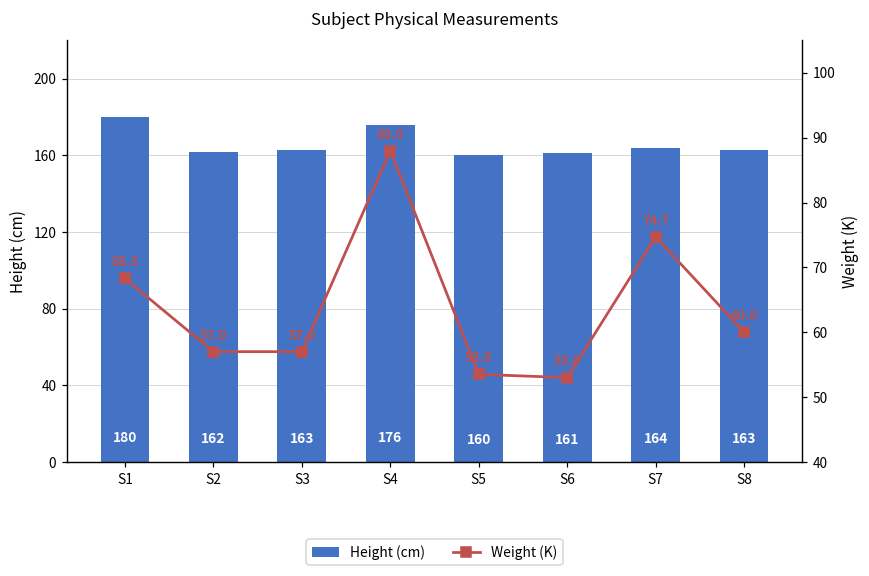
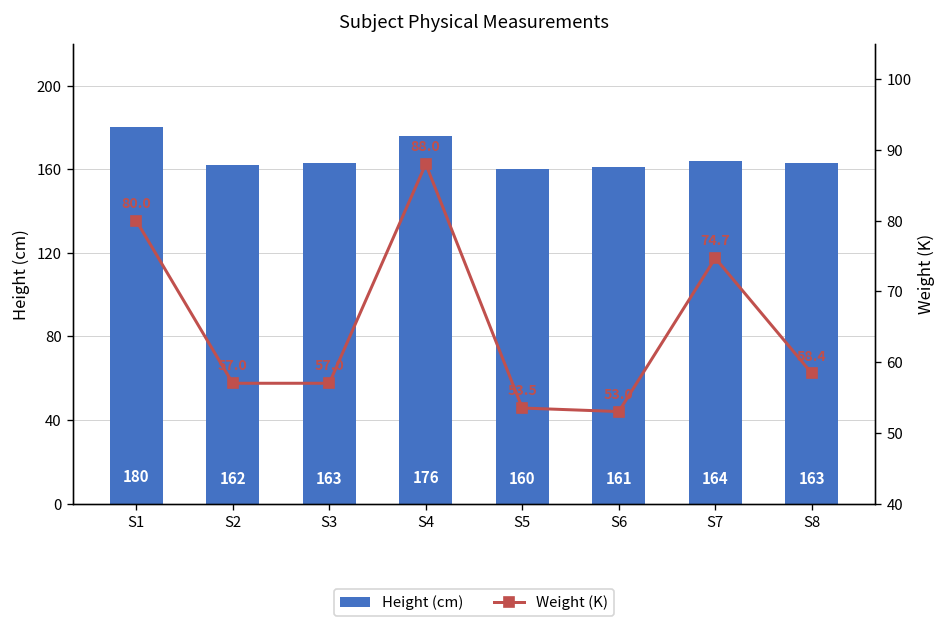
Weight (K), S1: 68.3 -> 80.0
Weight (K), S8: 60.0 -> 58.4
